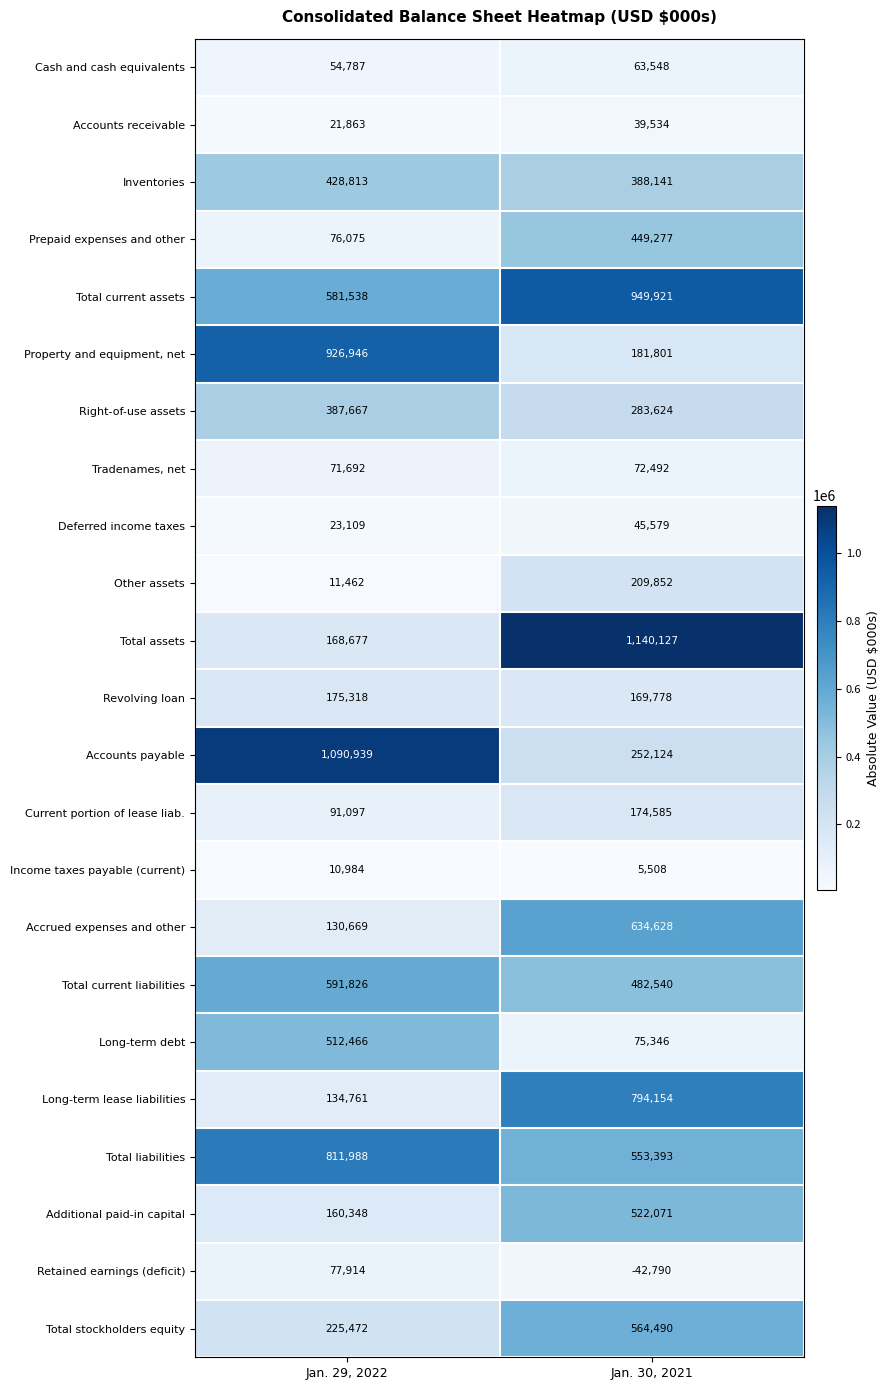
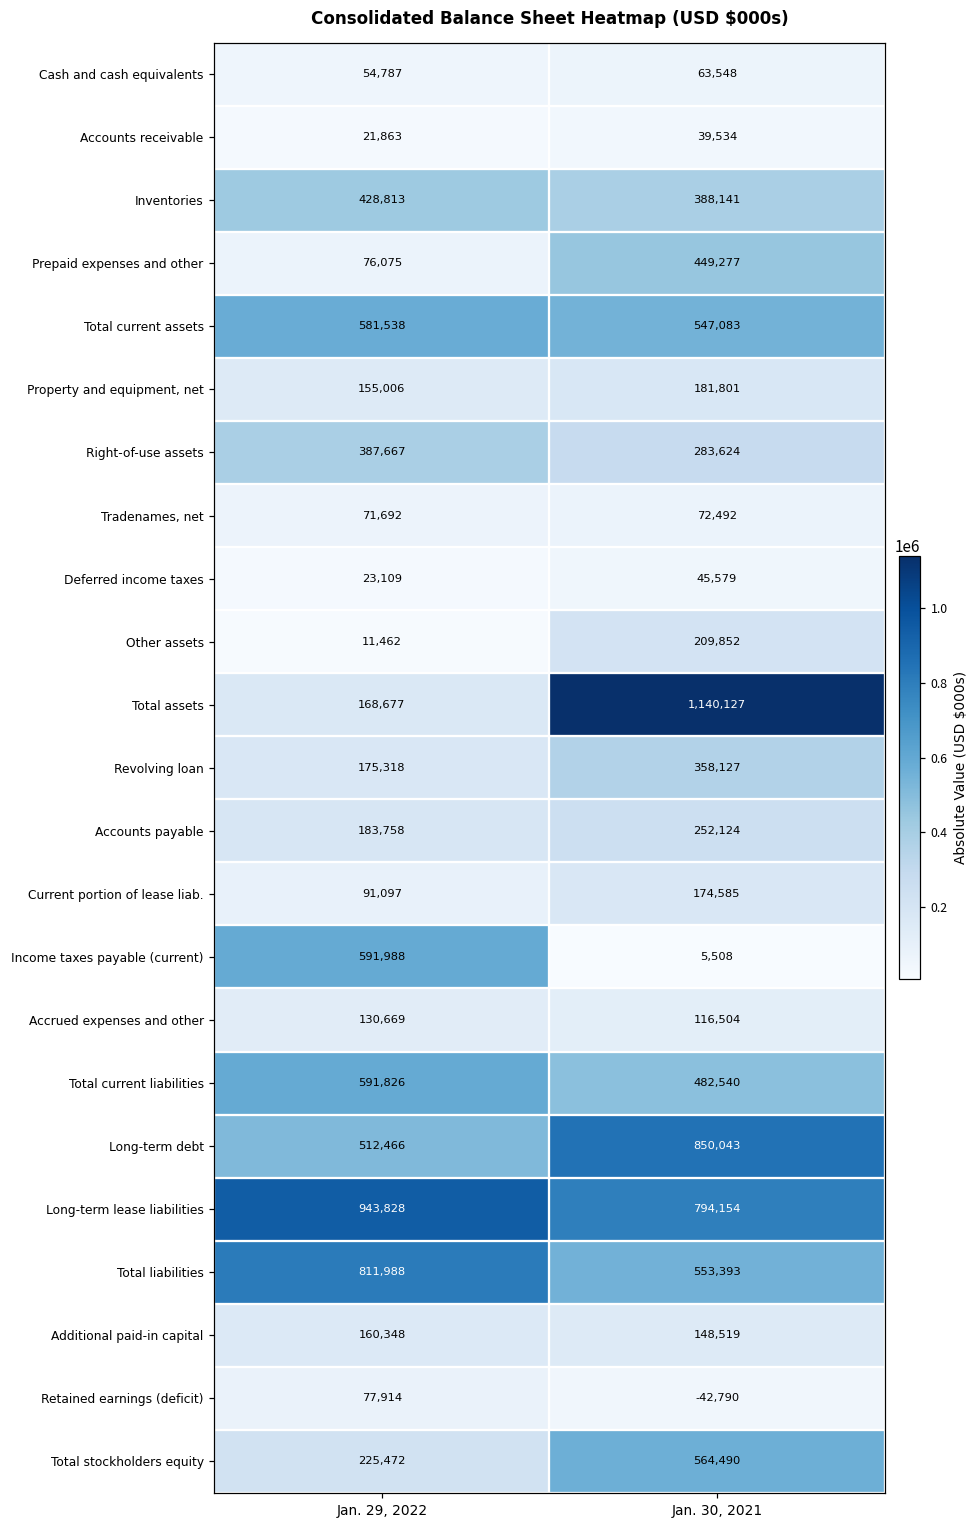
Total current assets, Jan. 30, 2021: 949,921 -> 547,083
Property and equipment, net, Jan. 29, 2022: 926,946 -> 155,006
Revolving loan, Jan. 30, 2021: 169,778 -> 358,127
Accounts payable, Jan. 29, 2022: 1,090,939 -> 183,758
Income taxes payable (current), Jan. 29, 2022: 10,984 -> 591,988
Accrued expenses and other, Jan. 30, 2021: 634,628 -> 116,504
Long-term debt, Jan. 30, 2021: 75,346 -> 850,043
Long-term lease liabilities, Jan. 29, 2022: 134,761 -> 943,828
Additional paid-in capital, Jan. 30, 2021: 522,071 -> 148,519
